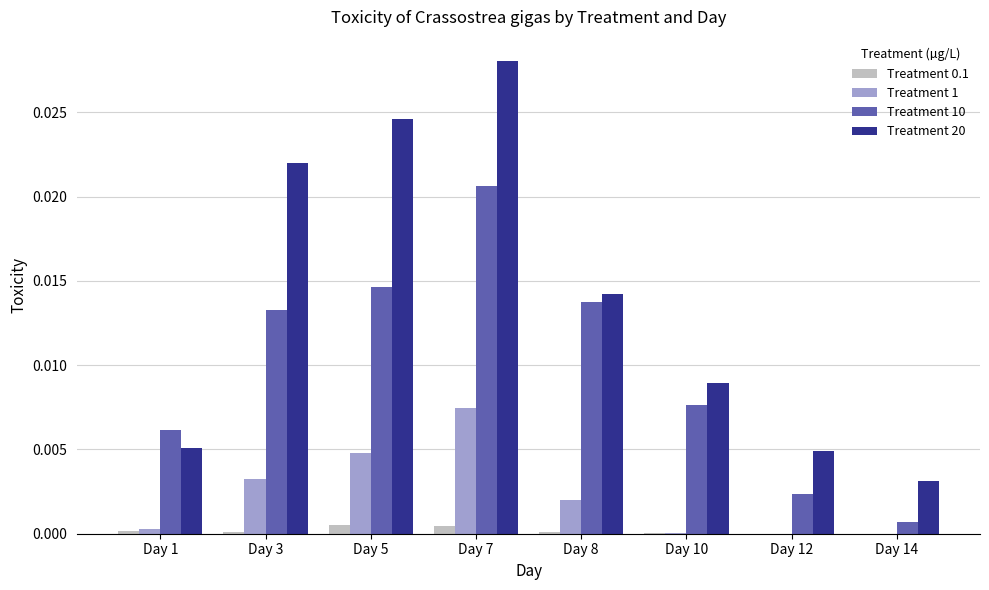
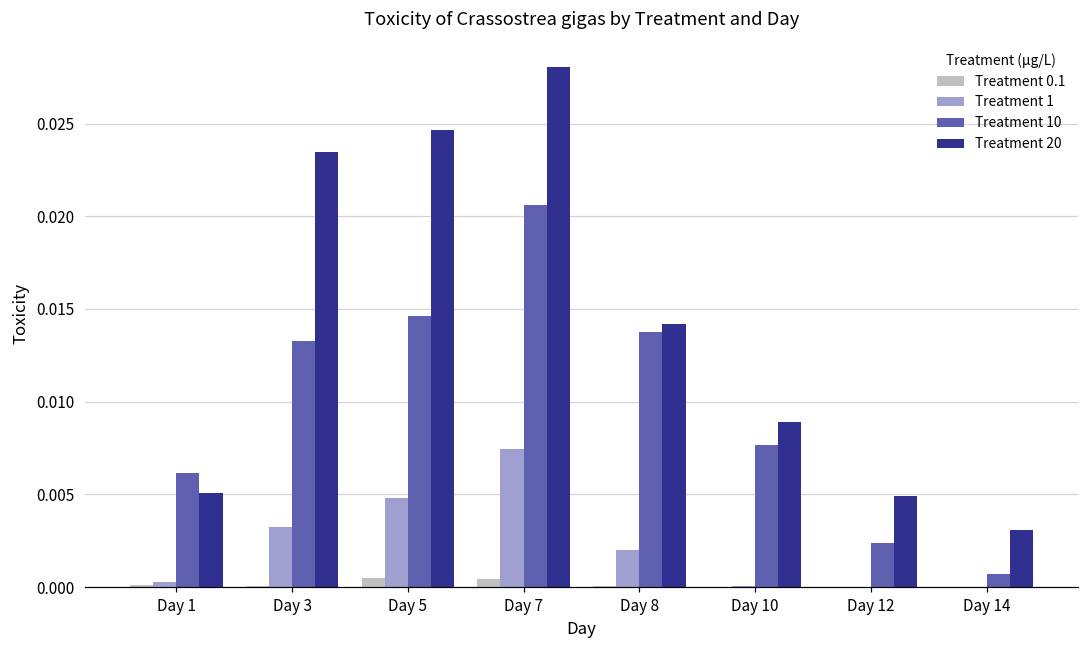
Treatment 20, Day 3: 0.0220 -> 0.0235
